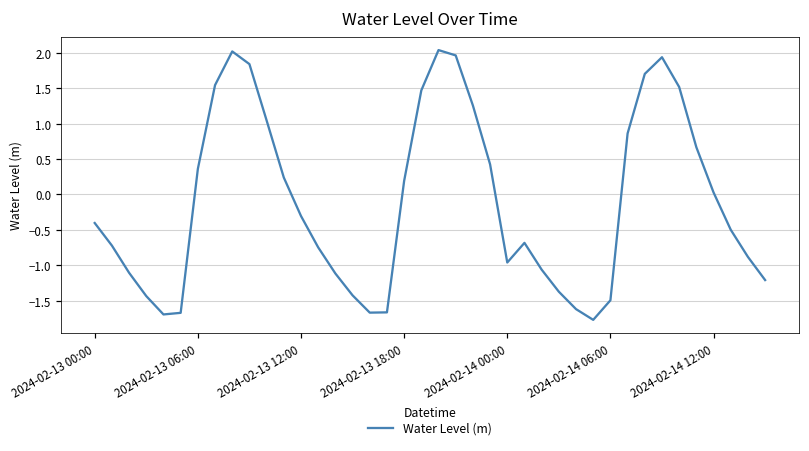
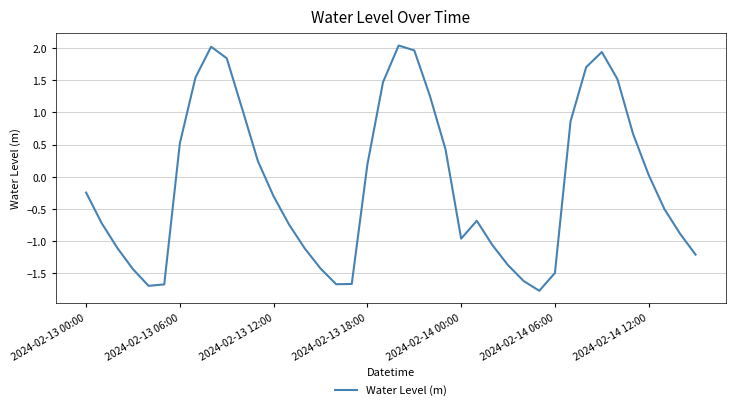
2024-02-13 00:00: -0.4 -> -0.2
2024-02-13 06:00: 0.4 -> 0.5
